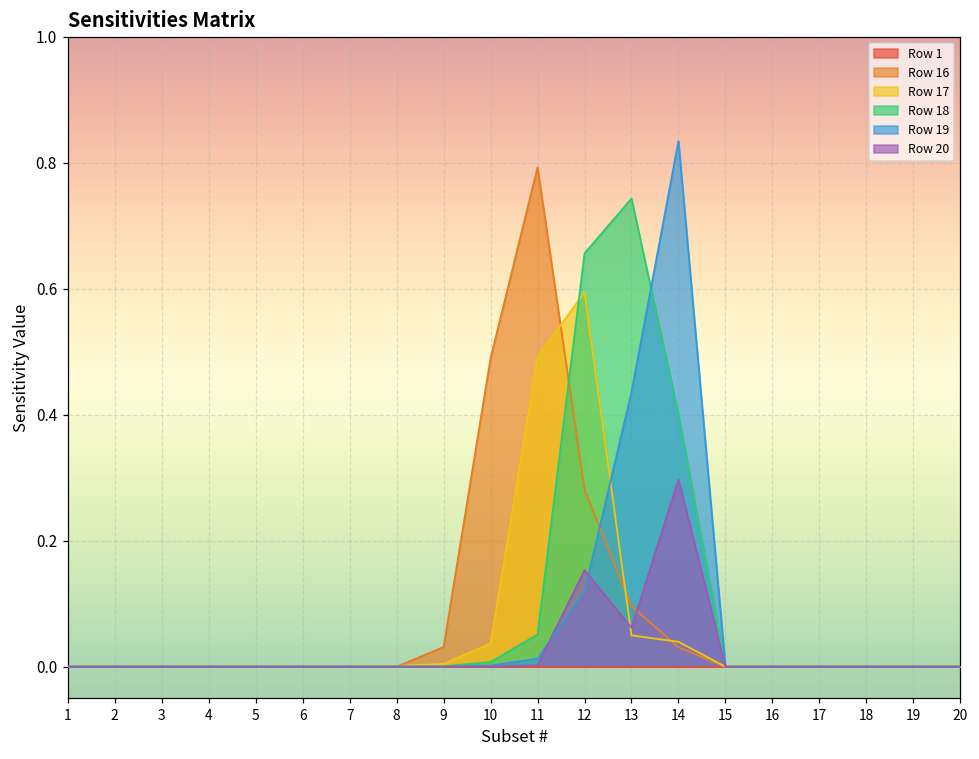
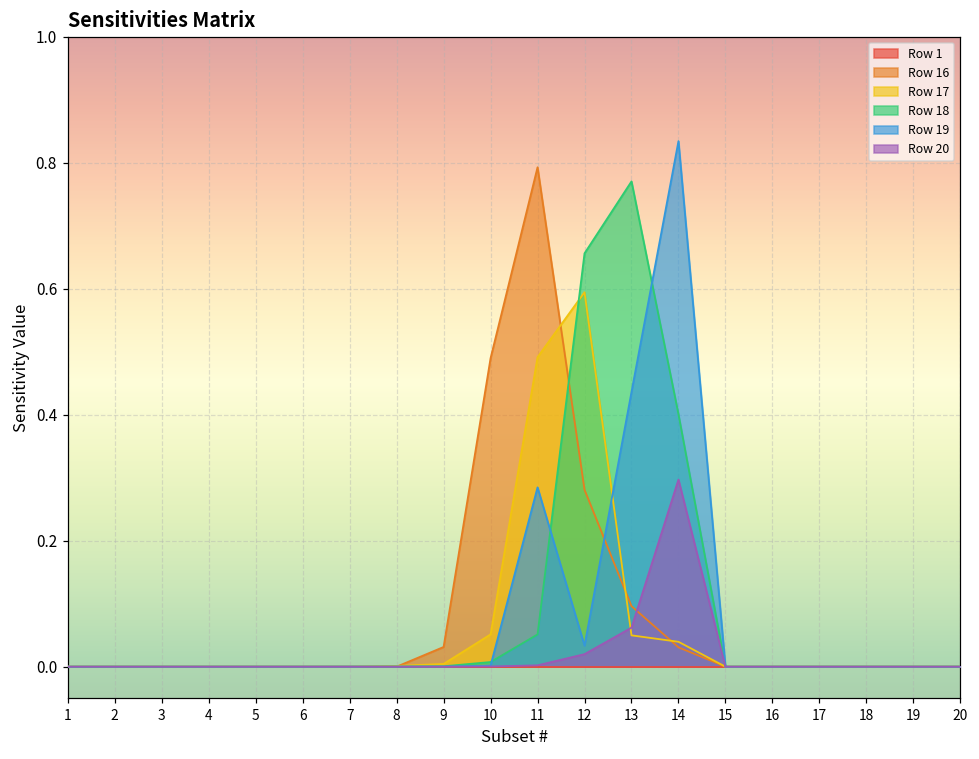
Row 17, 10: 0.04 -> 0.05
Row 19, 11: 0.01 -> 0.28
Row 19, 12: 0.12 -> 0.03
Row 20, 12: 0.15 -> 0.02
Row 18, 13: 0.74 -> 0.77
